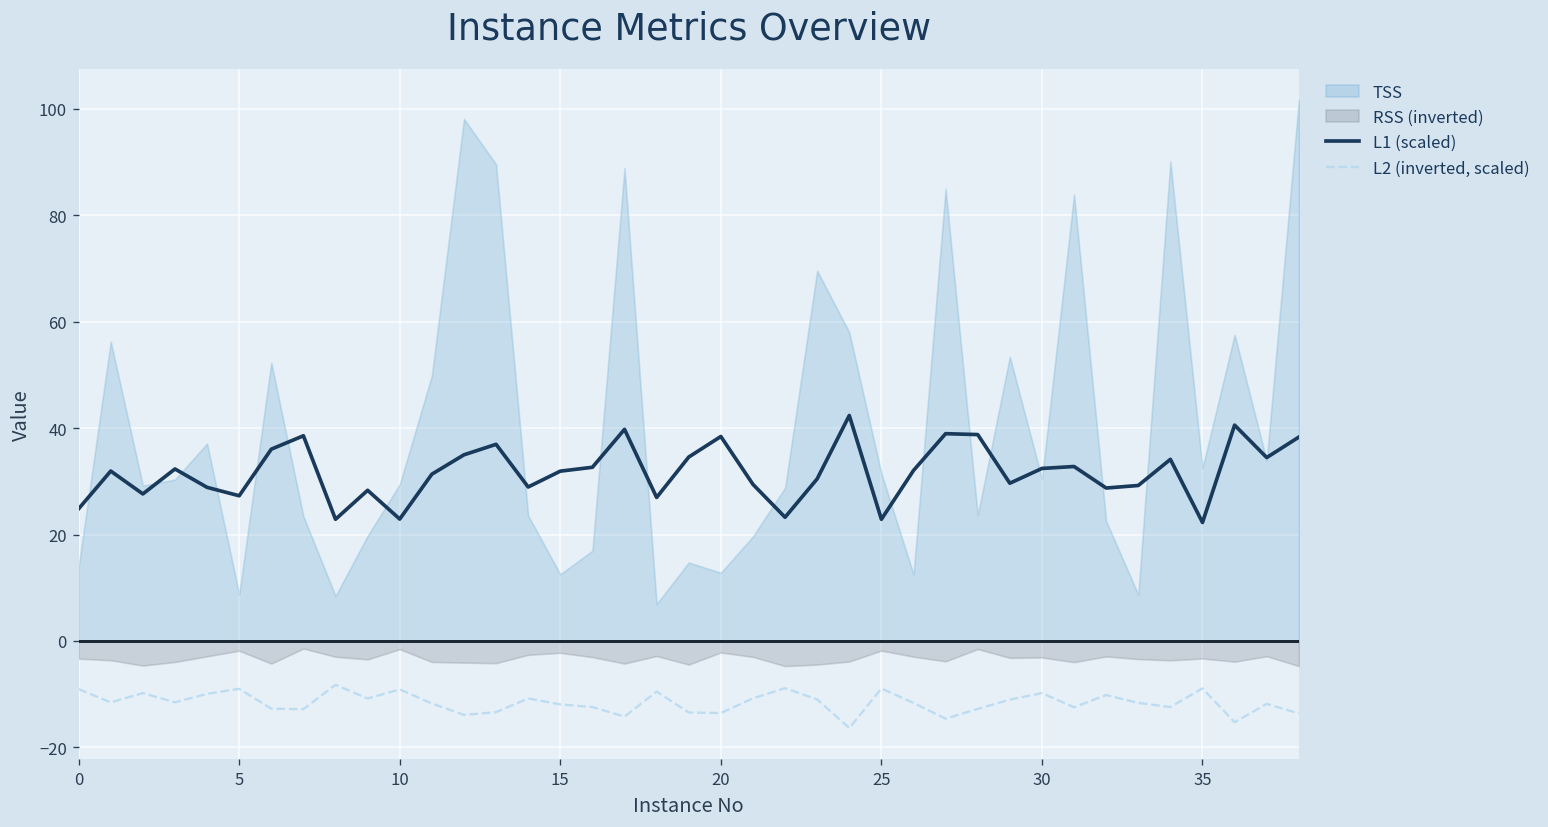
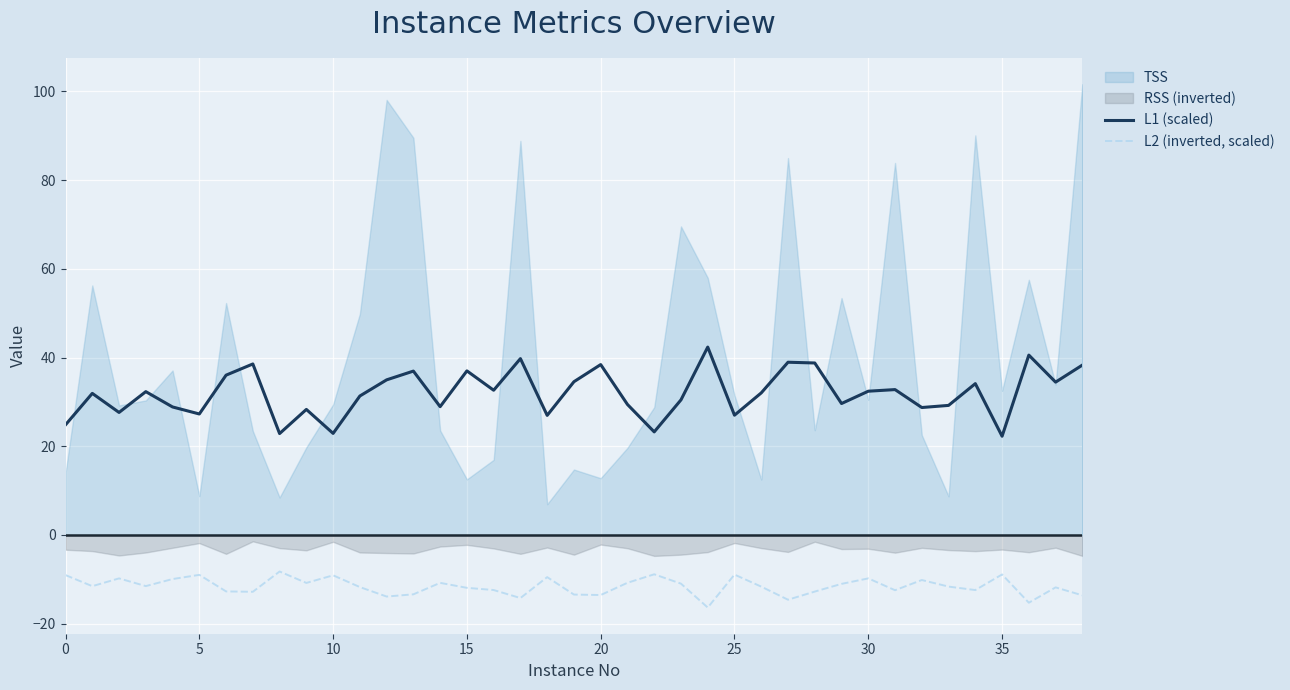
L1 (scaled), 15: 32 -> 37
L1 (scaled), 25: 23 -> 27
